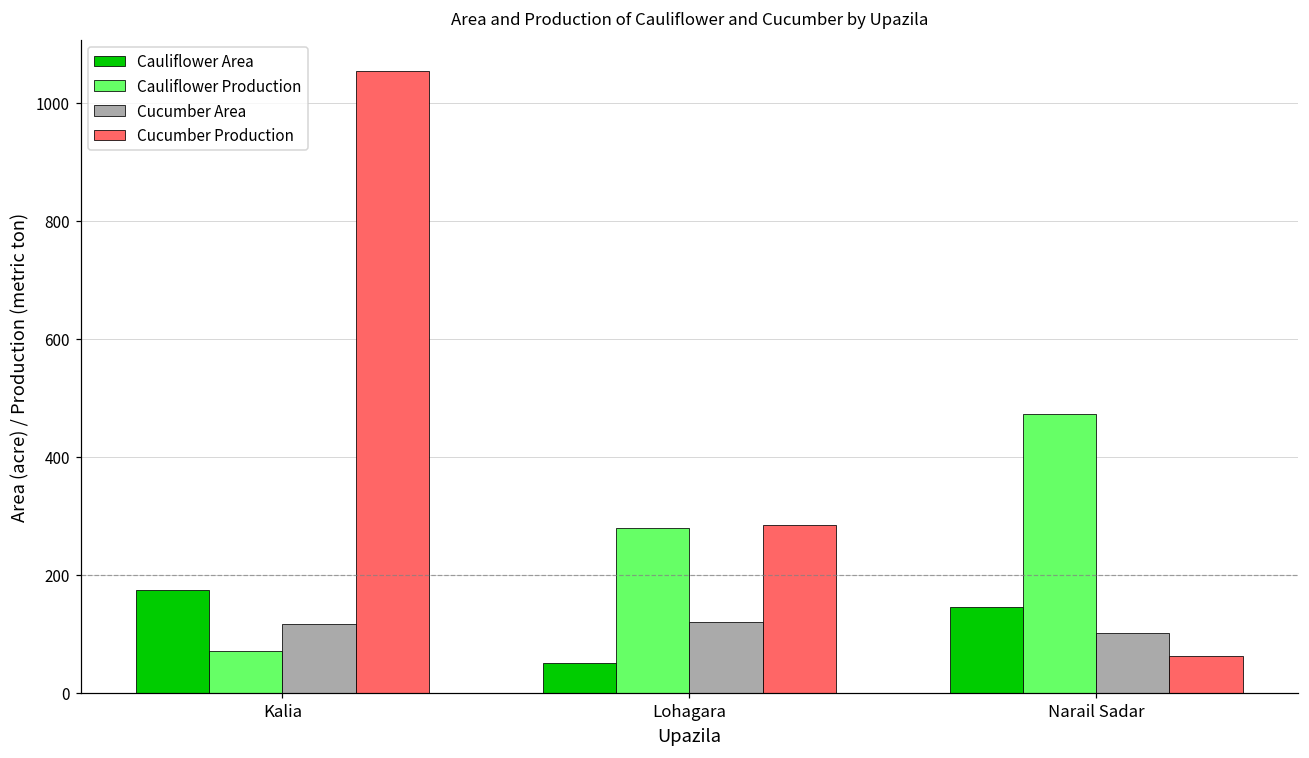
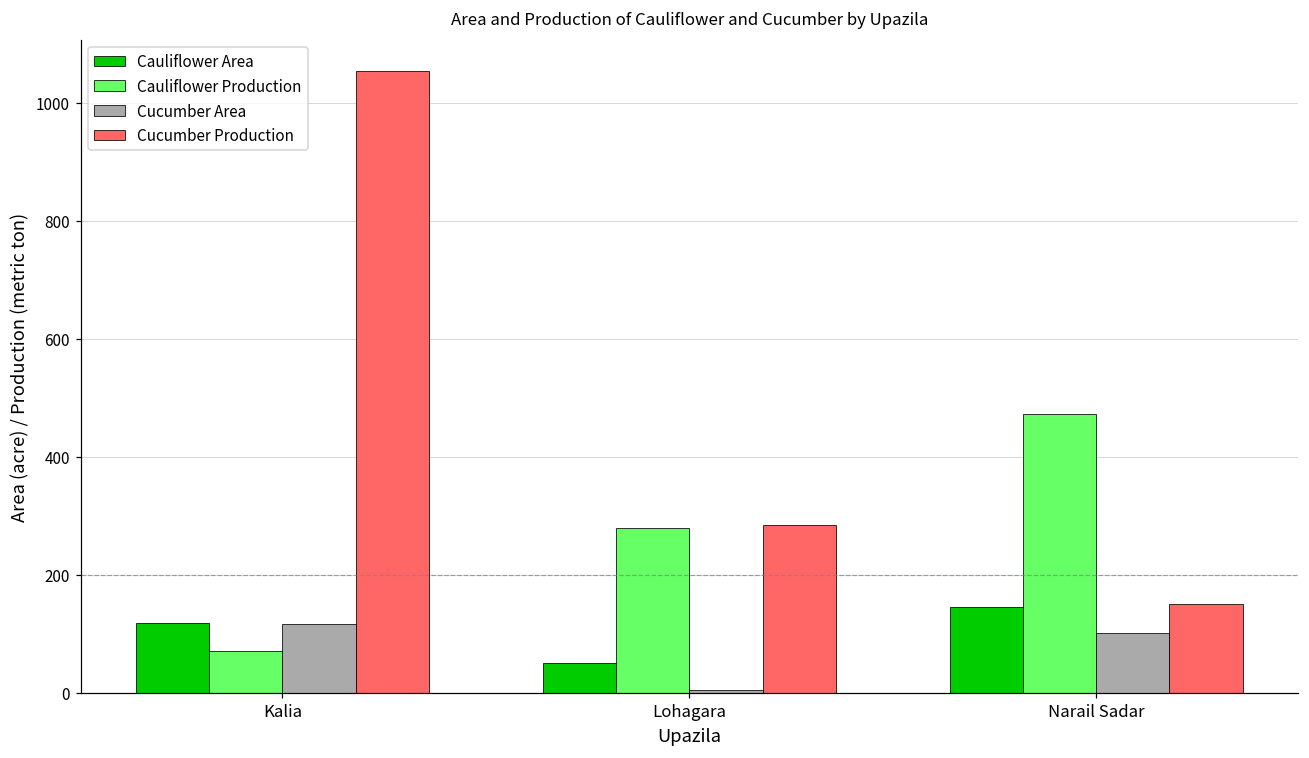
Cauliflower Area, Kalia: 170 -> 120
Cucumber Area, Lohagara: 120 -> 10
Cucumber Production, Narail Sadar: 60 -> 150
